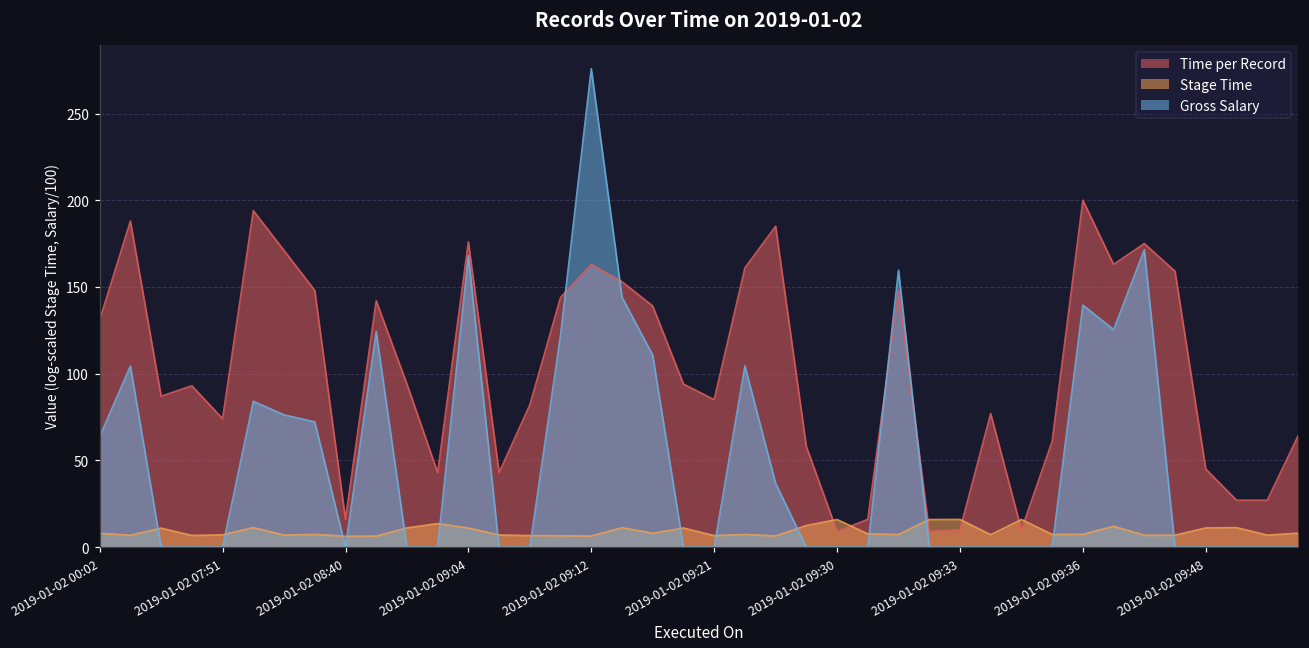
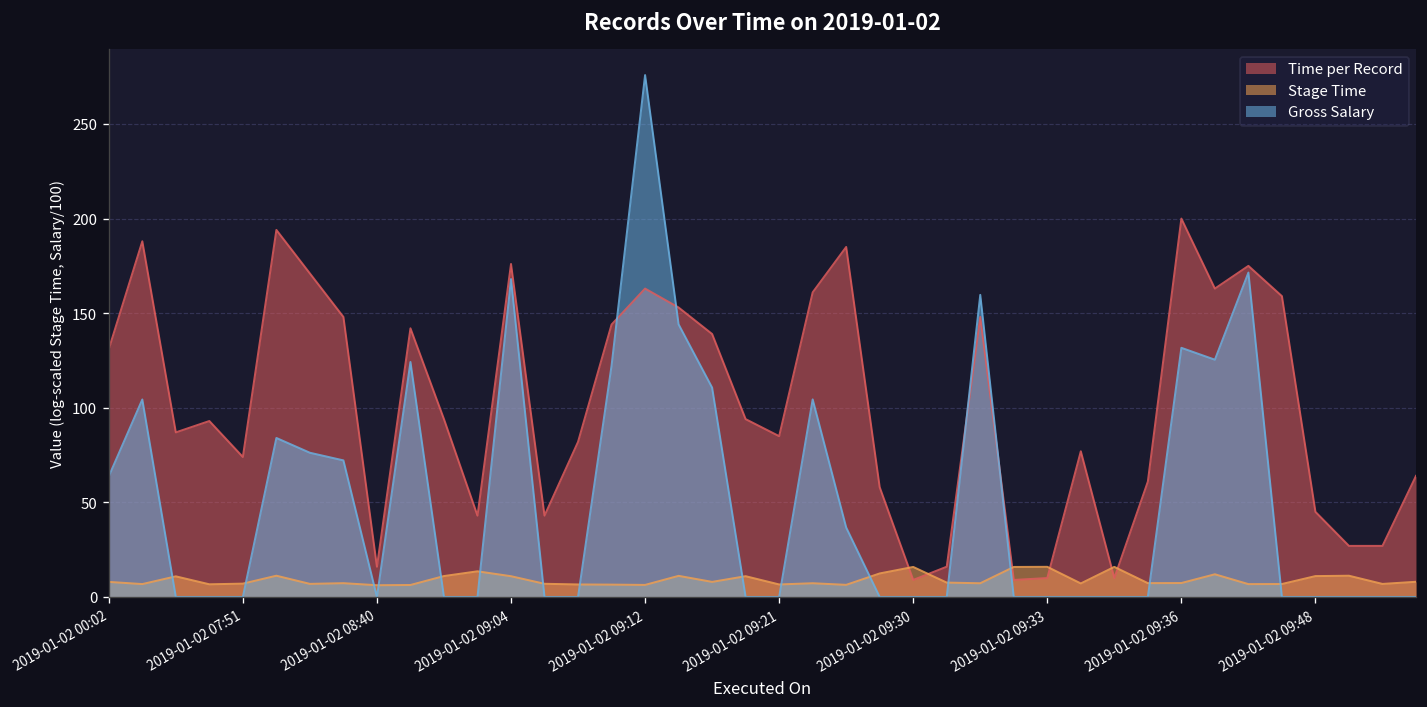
Gross Salary, 2019-01-02 09:36: 140 -> 132
